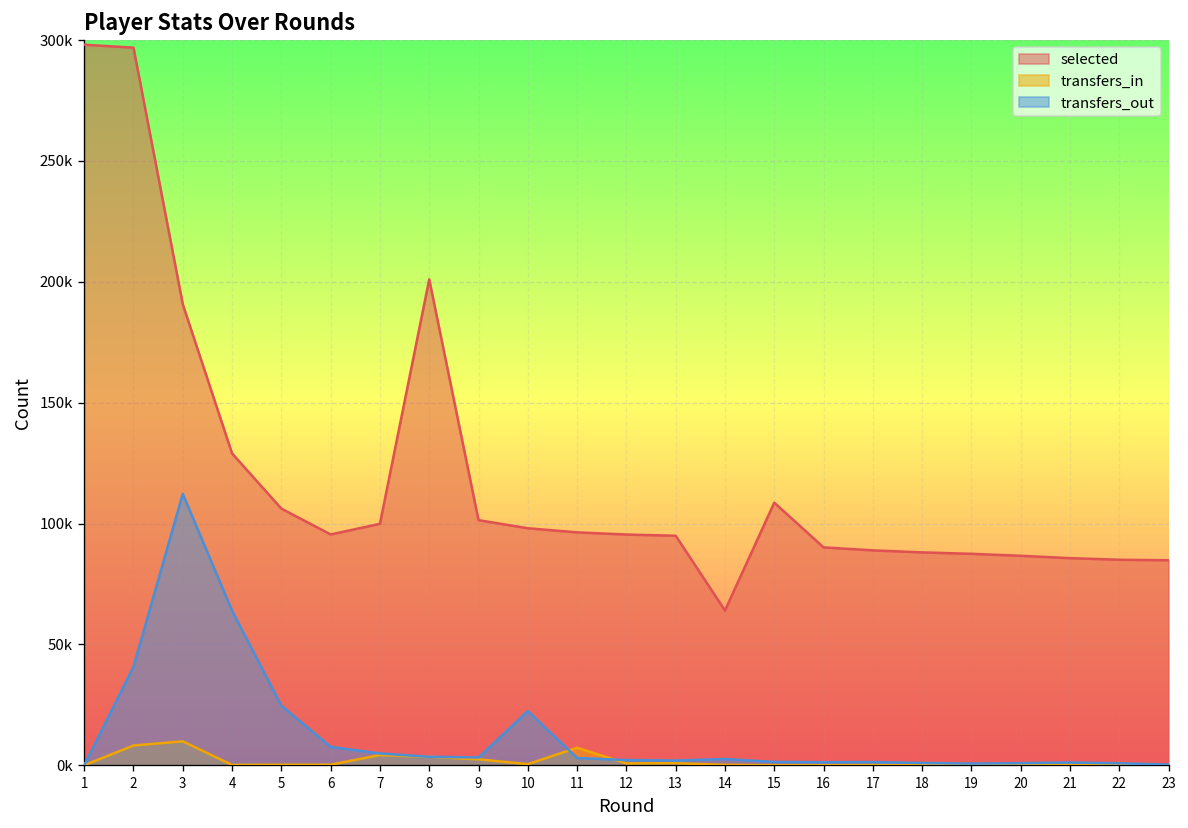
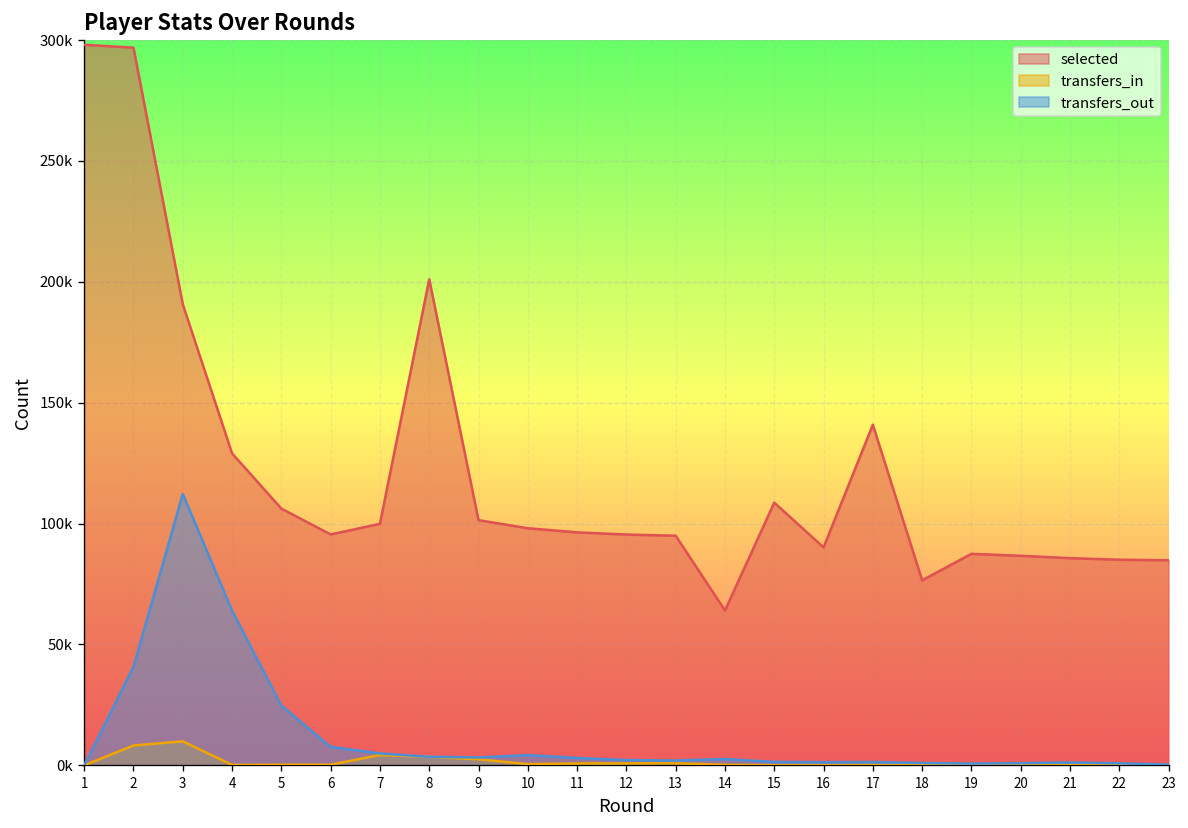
transfers_out, 10: 22000 -> 4000
transfers_in, 11: 7000 -> 1000
selected, 17: 89000 -> 141000
selected, 18: 88000 -> 76000
